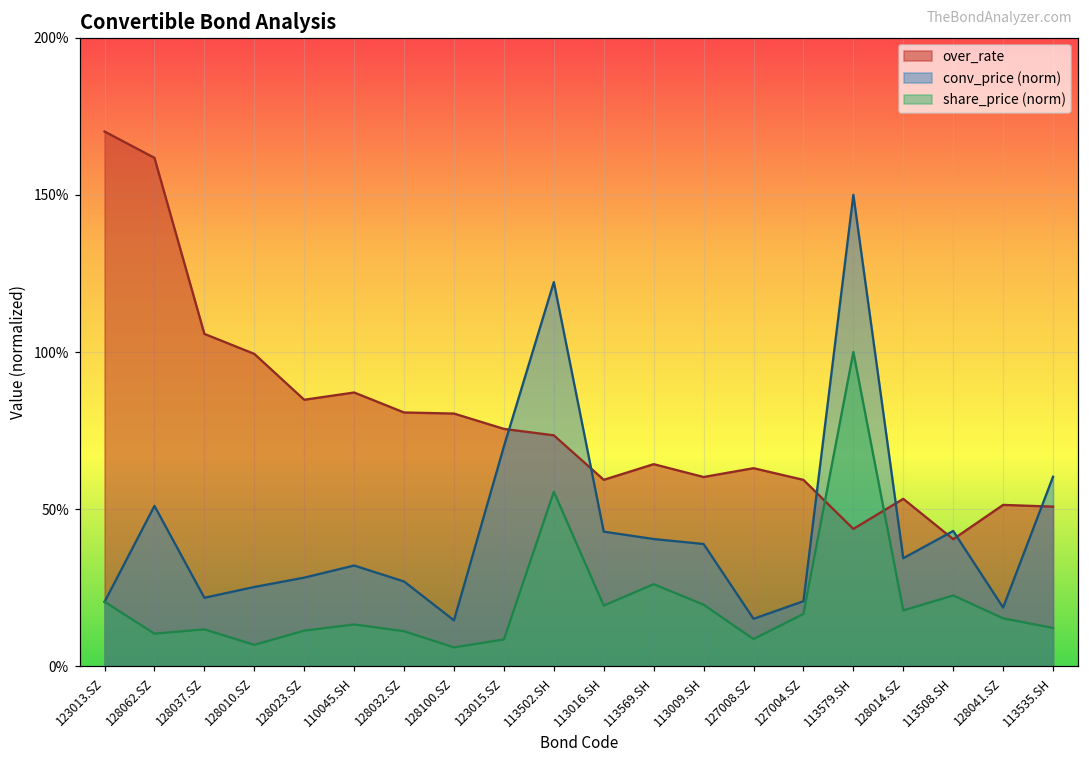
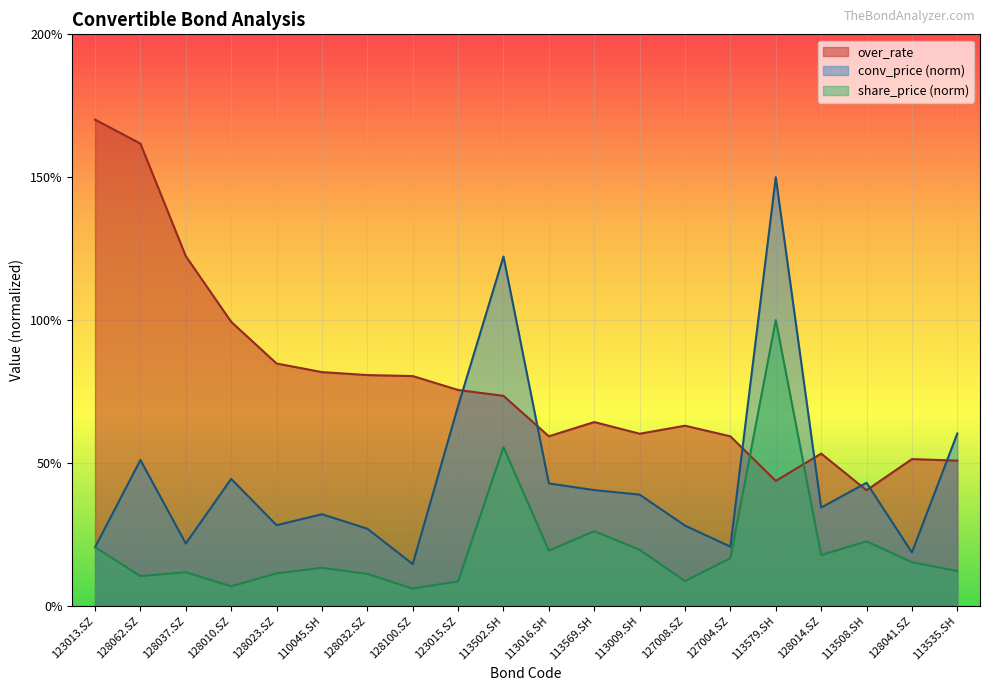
over_rate, 128037.SZ: 106% -> 122%
conv_price (norm), 128010.SZ: 25% -> 44%
over_rate, 110045.SH: 87% -> 82%
conv_price (norm), 127008.SZ: 15% -> 28%
